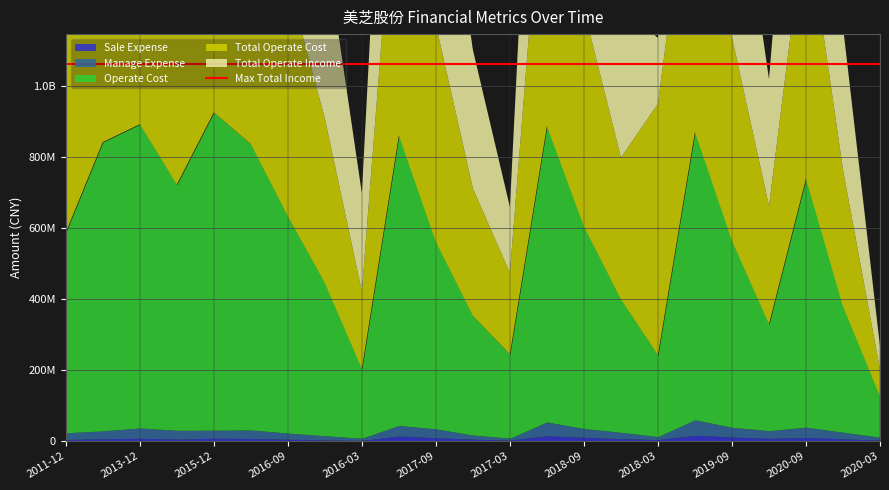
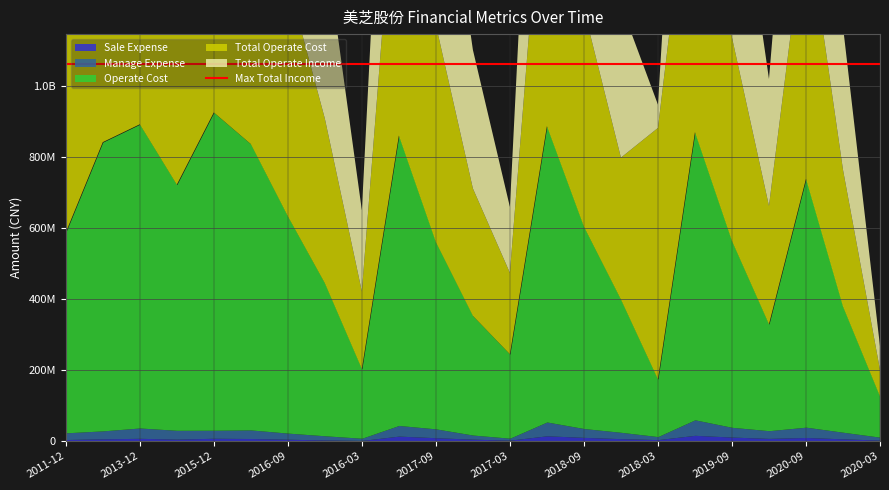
Total Operate Income, 2016-03: 280000000 -> 230000000
Operate Cost, 2018-03: 230000000 -> 160000000
Total Operate Income, 2018-03: 190000000 -> 70000000
